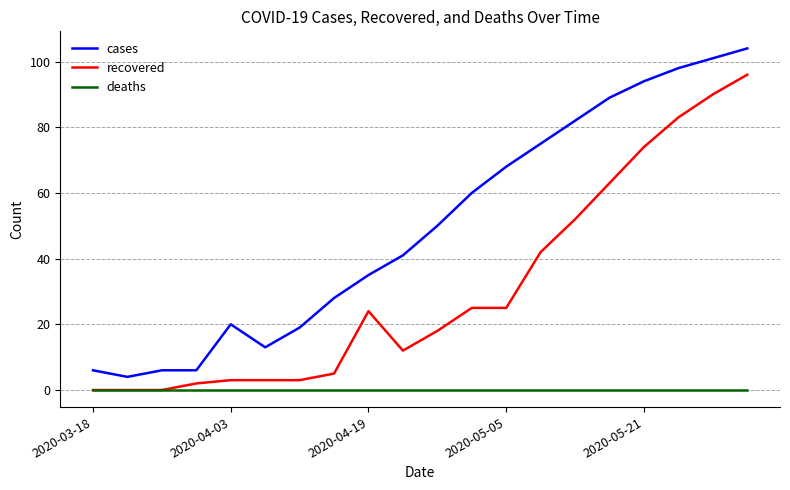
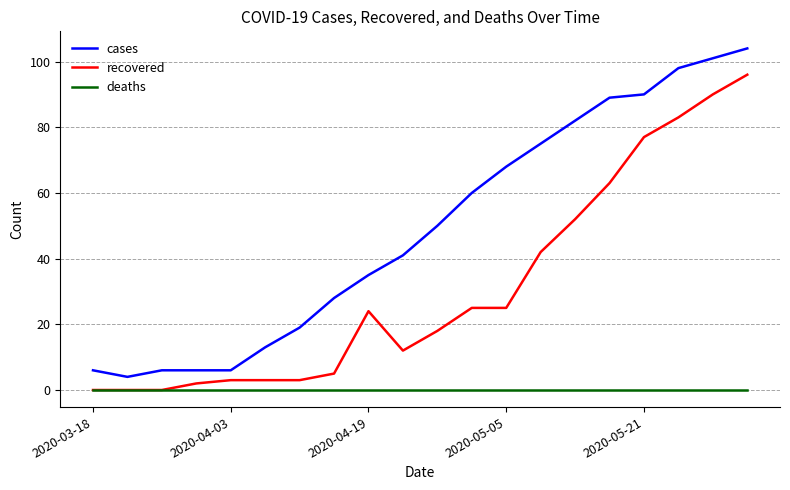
cases, 2020-04-03: 20 -> 6
cases, 2020-05-21: 94 -> 90
recovered, 2020-05-21: 74 -> 77
